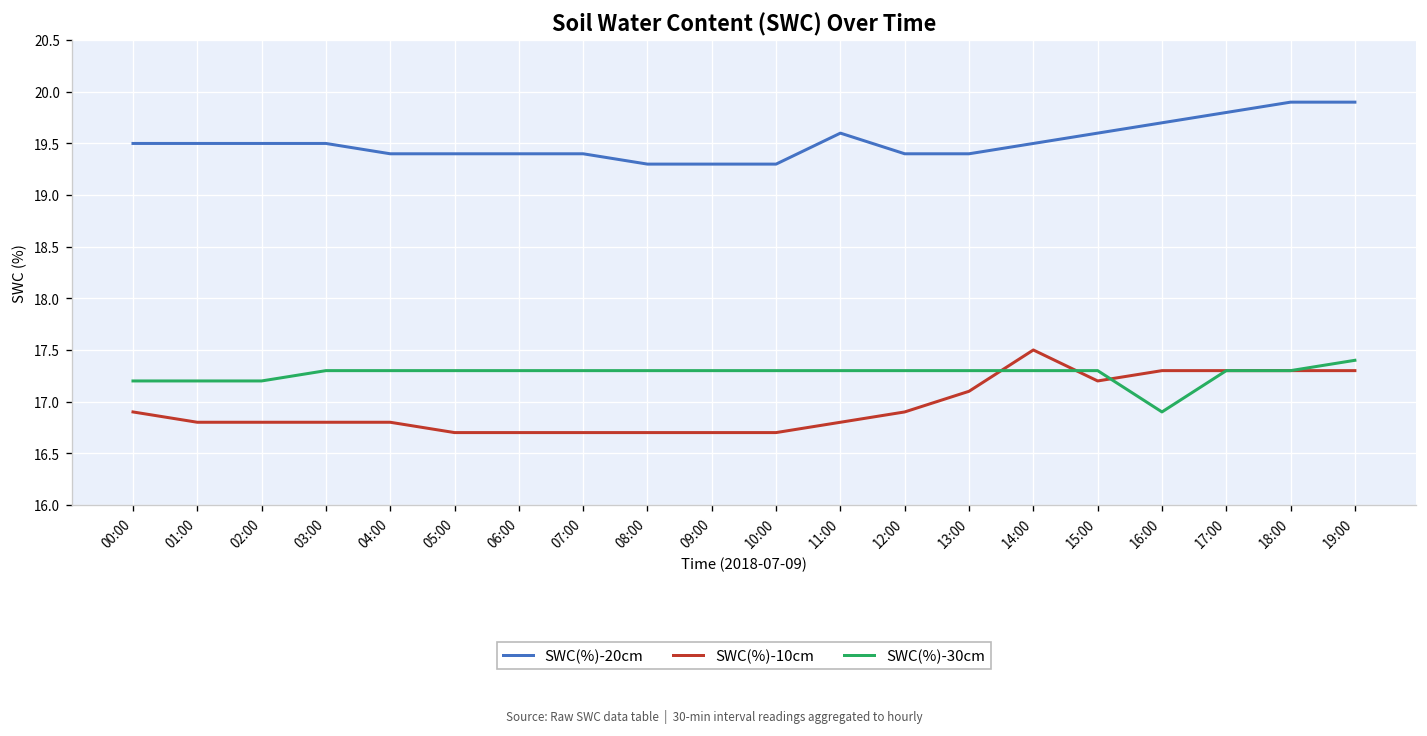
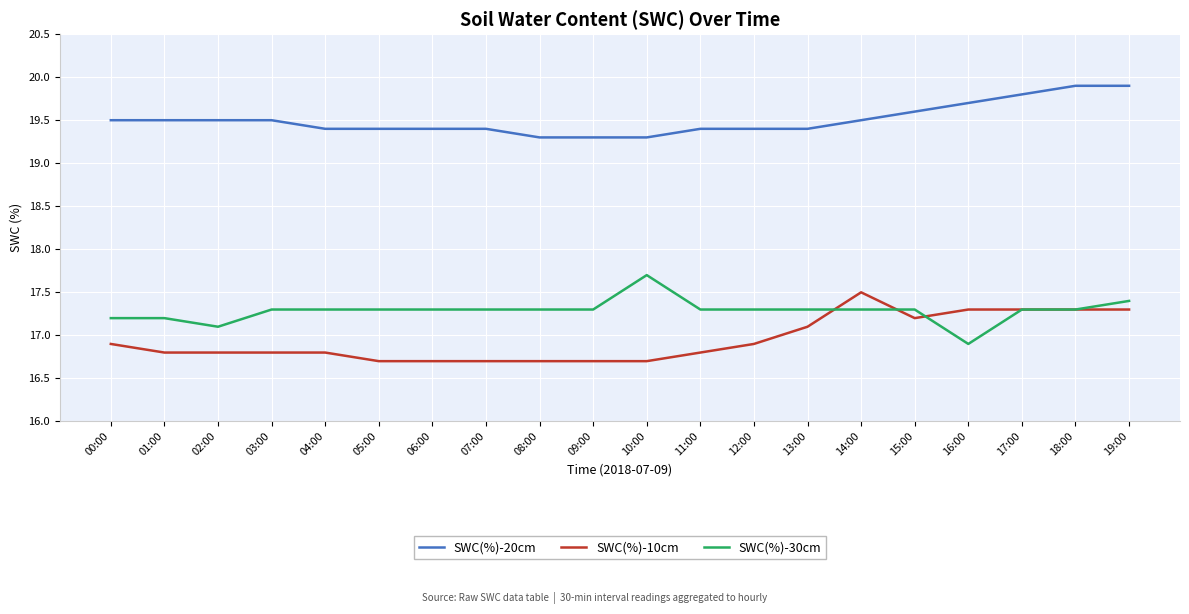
SWC(%)-30cm, 02:00: 17.2 -> 17.1
SWC(%)-30cm, 10:00: 17.3 -> 17.7
SWC(%)-20cm, 11:00: 19.6 -> 19.4
